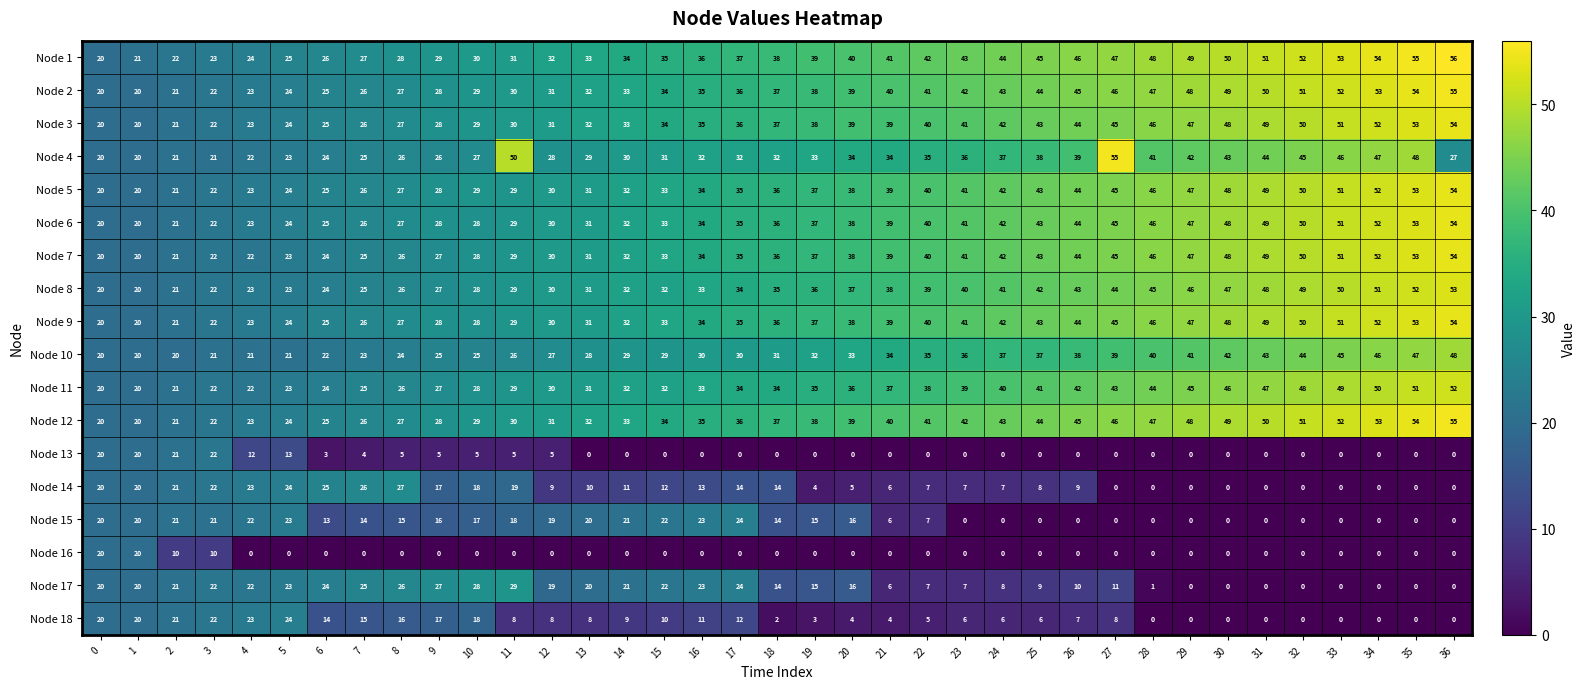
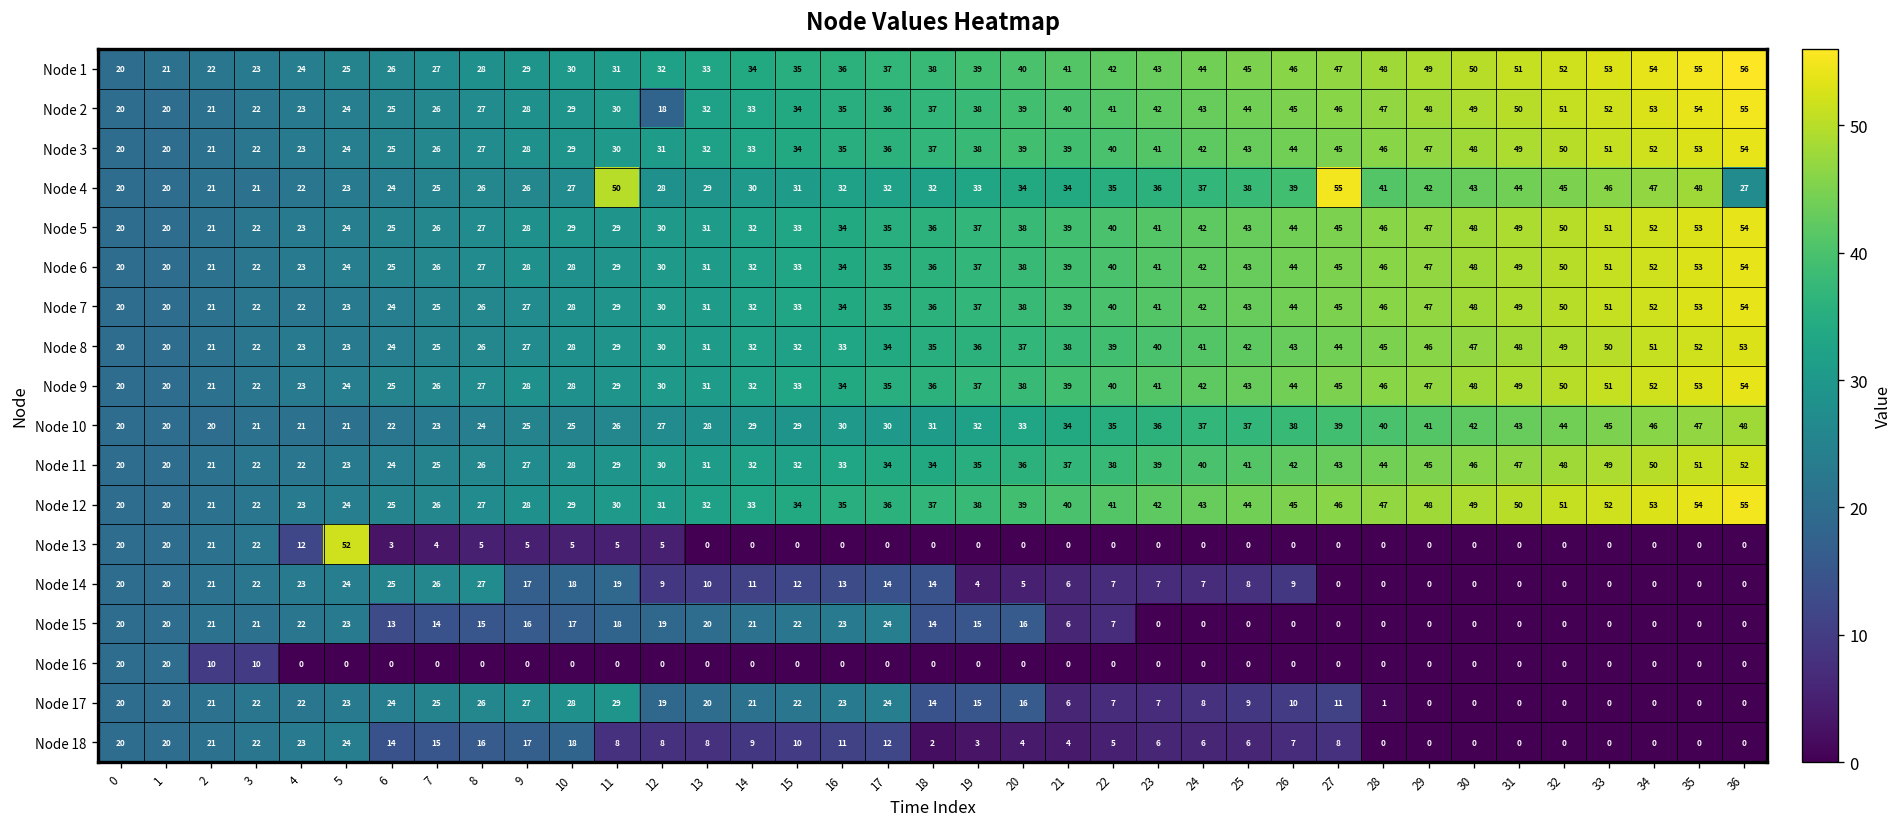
Node 2, 12: 31 -> 18
Node 13, 5: 13 -> 52
